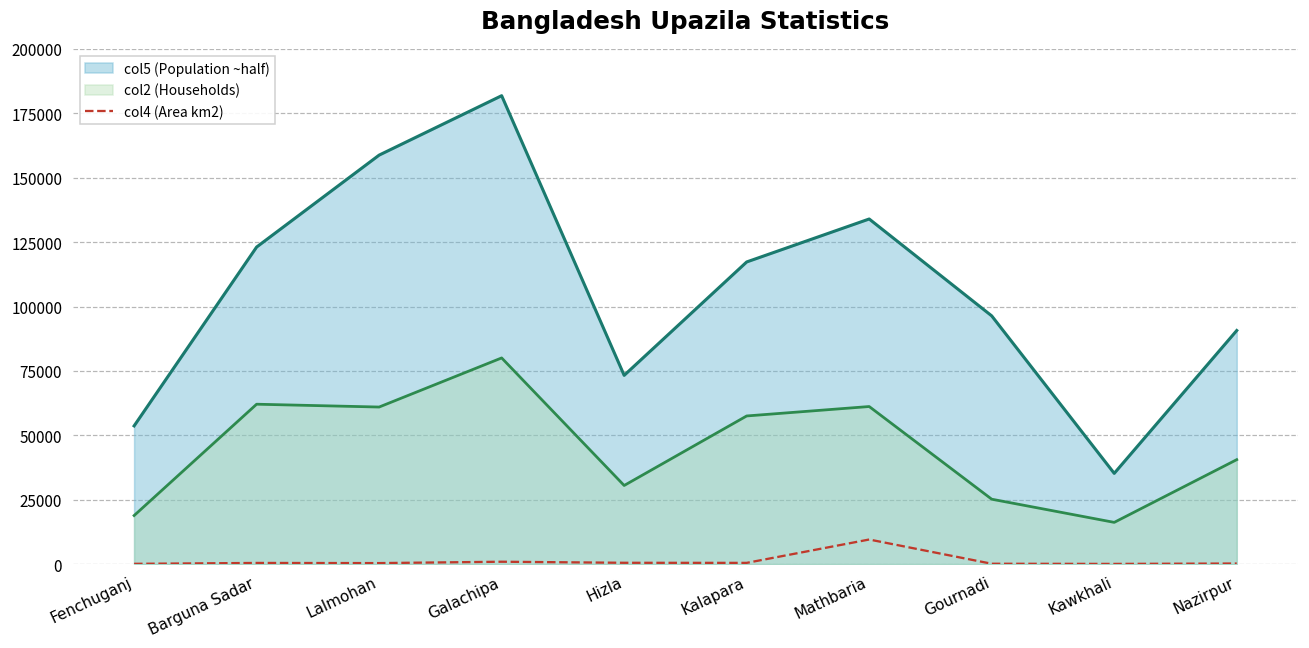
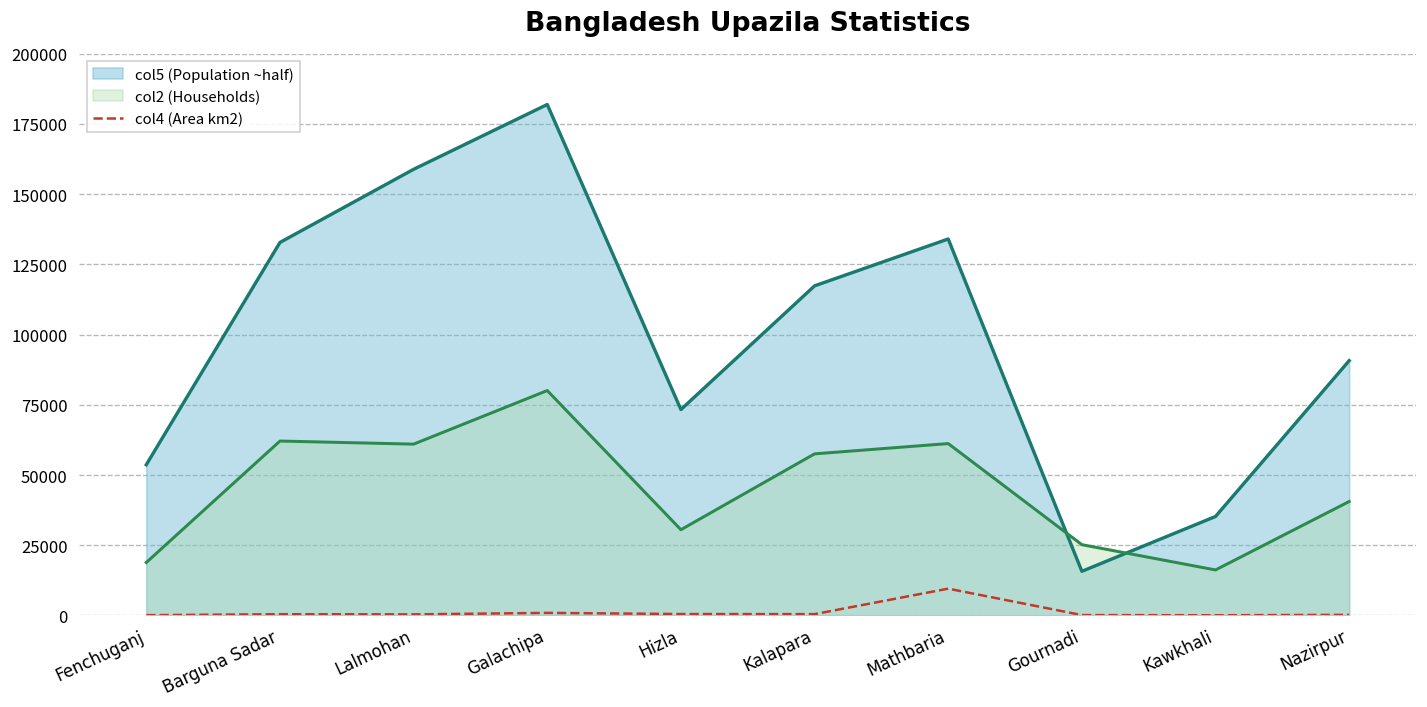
col5 (Population ~half), Barguna Sadar: 123000 -> 133000
col5 (Population ~half), Gournadi: 96000 -> 16000
